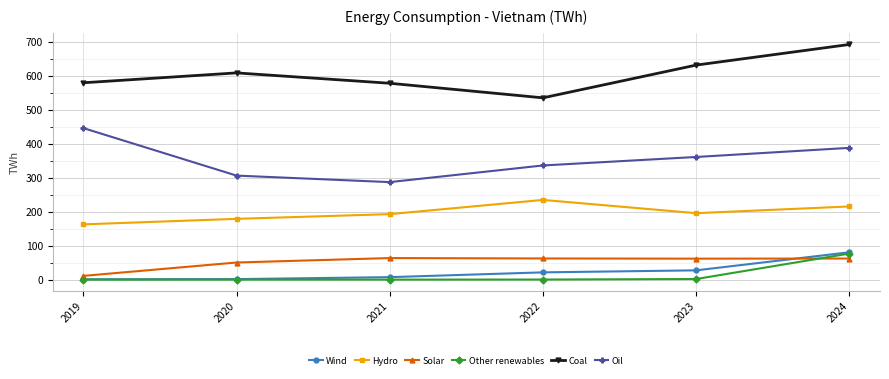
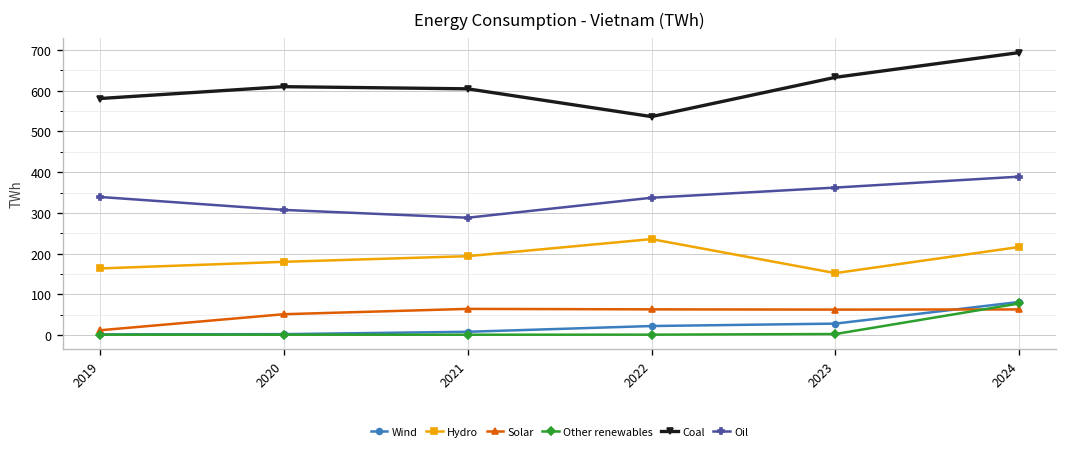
Oil, 2019: 450 -> 340
Coal, 2021: 580 -> 600
Hydro, 2023: 200 -> 150
